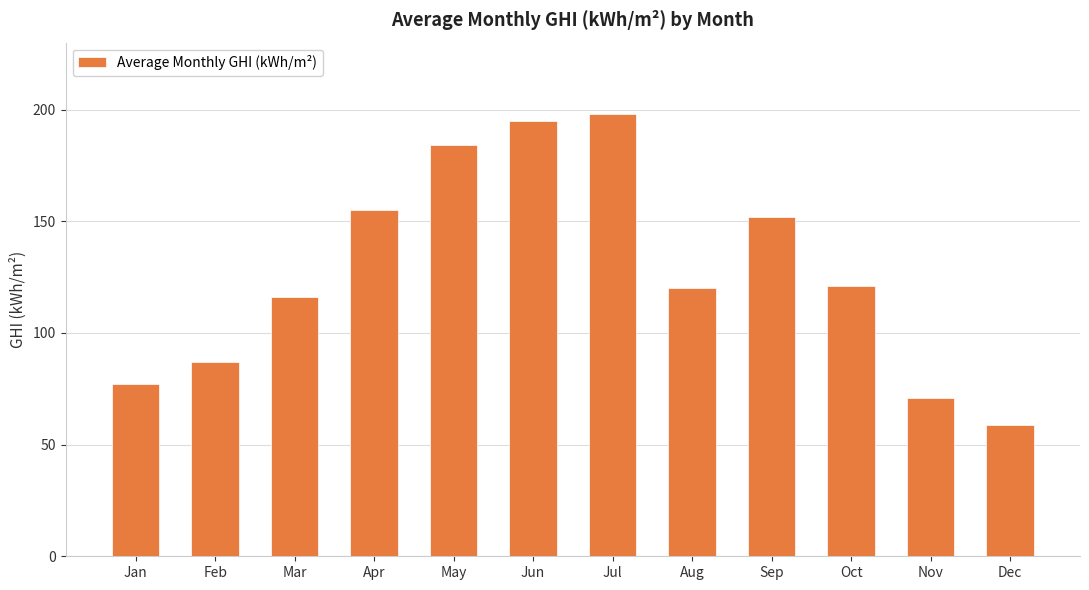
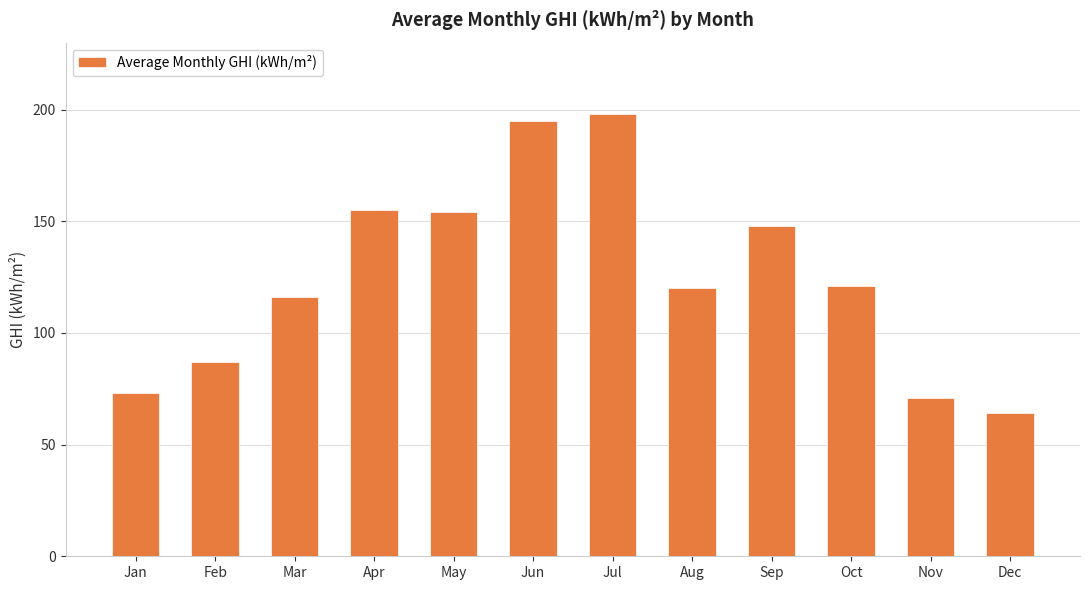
Jan: 77 -> 73
May: 184 -> 154
Sep: 152 -> 148
Dec: 59 -> 64
